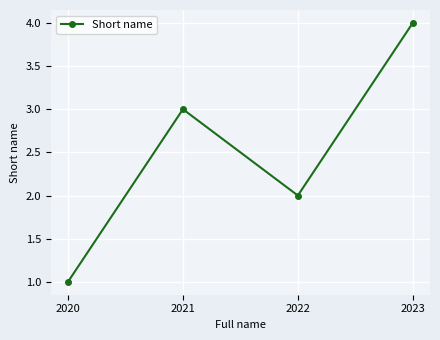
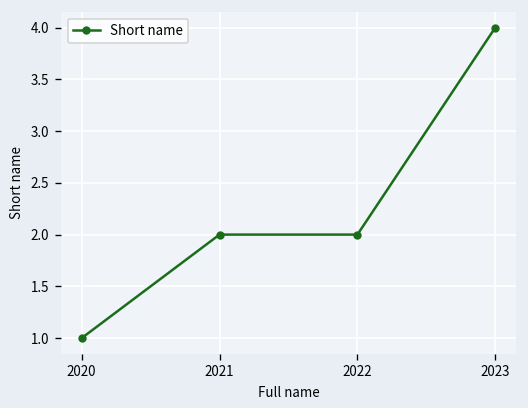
2021: 3 -> 2
